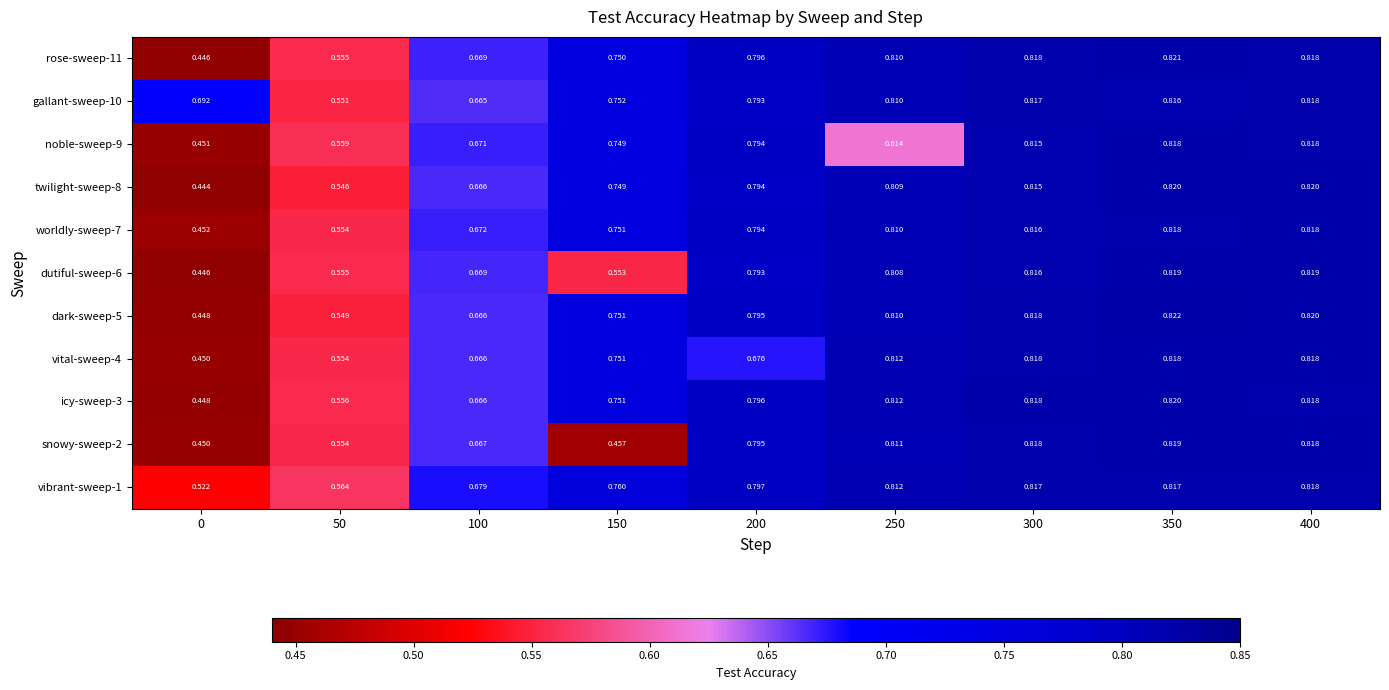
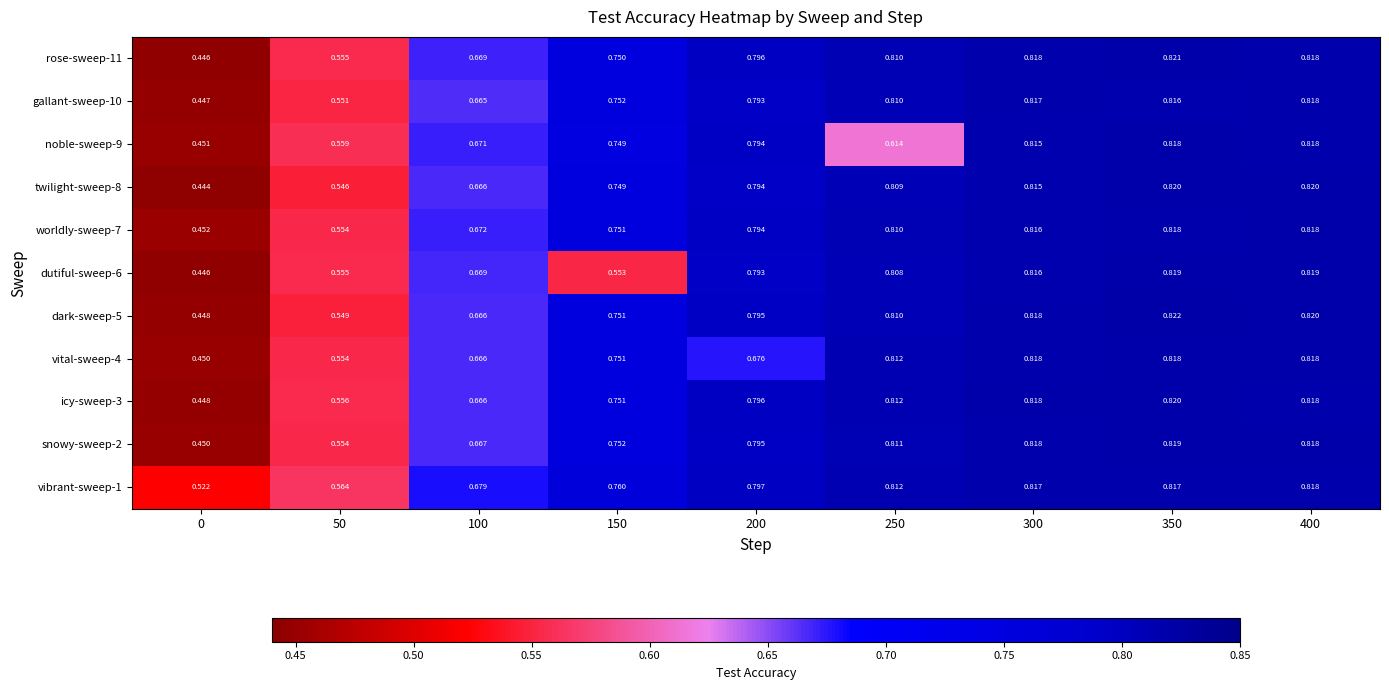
gallant-sweep-10, 0: 0.692 -> 0.447
snowy-sweep-2, 150: 0.457 -> 0.752
